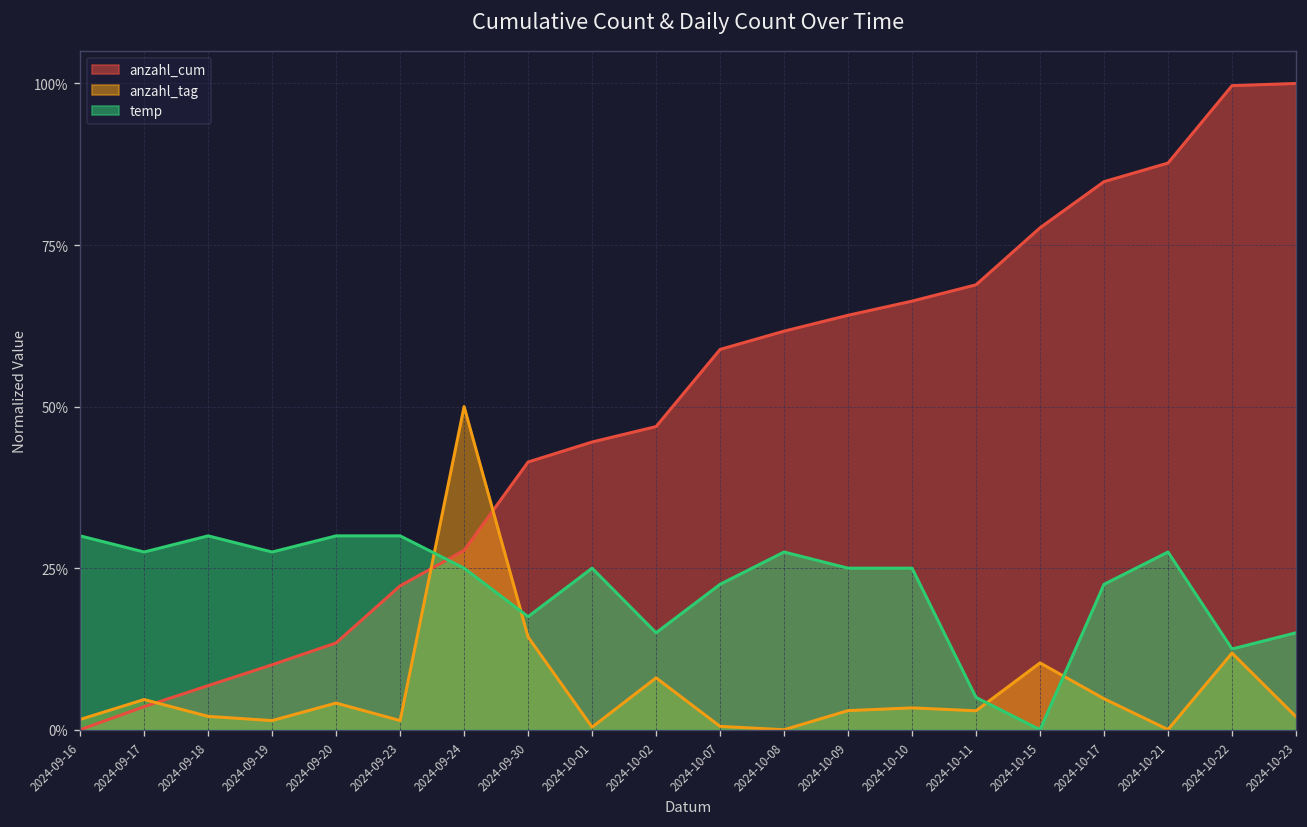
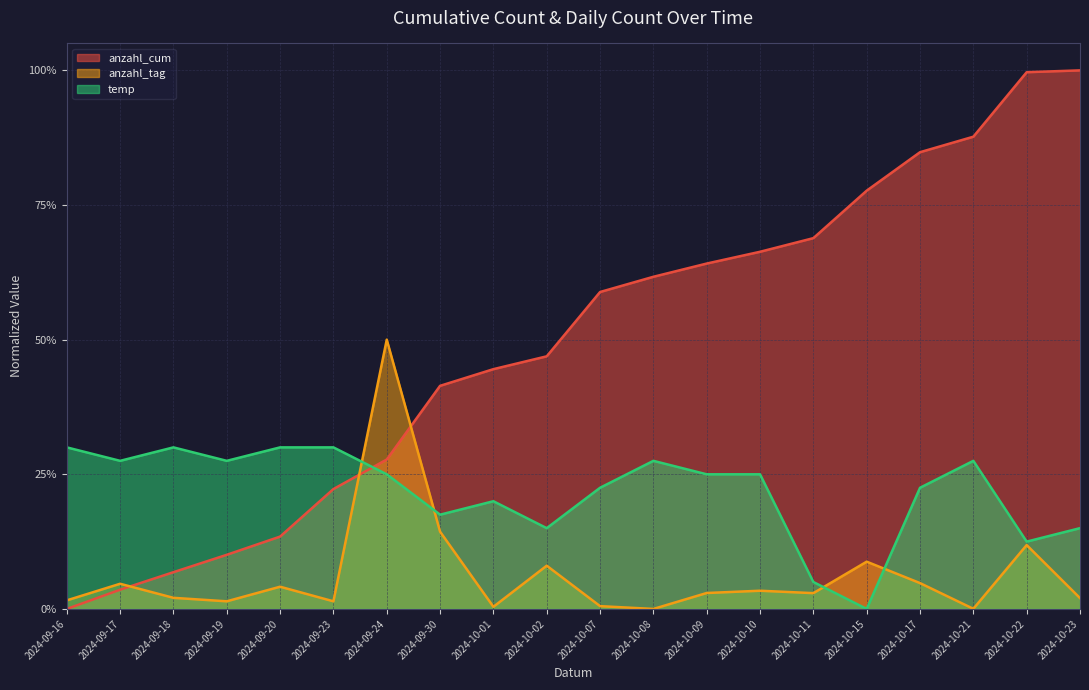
temp, 2024-10-01: 25% -> 20%
anzahl_tag, 2024-10-15: 10% -> 9%
